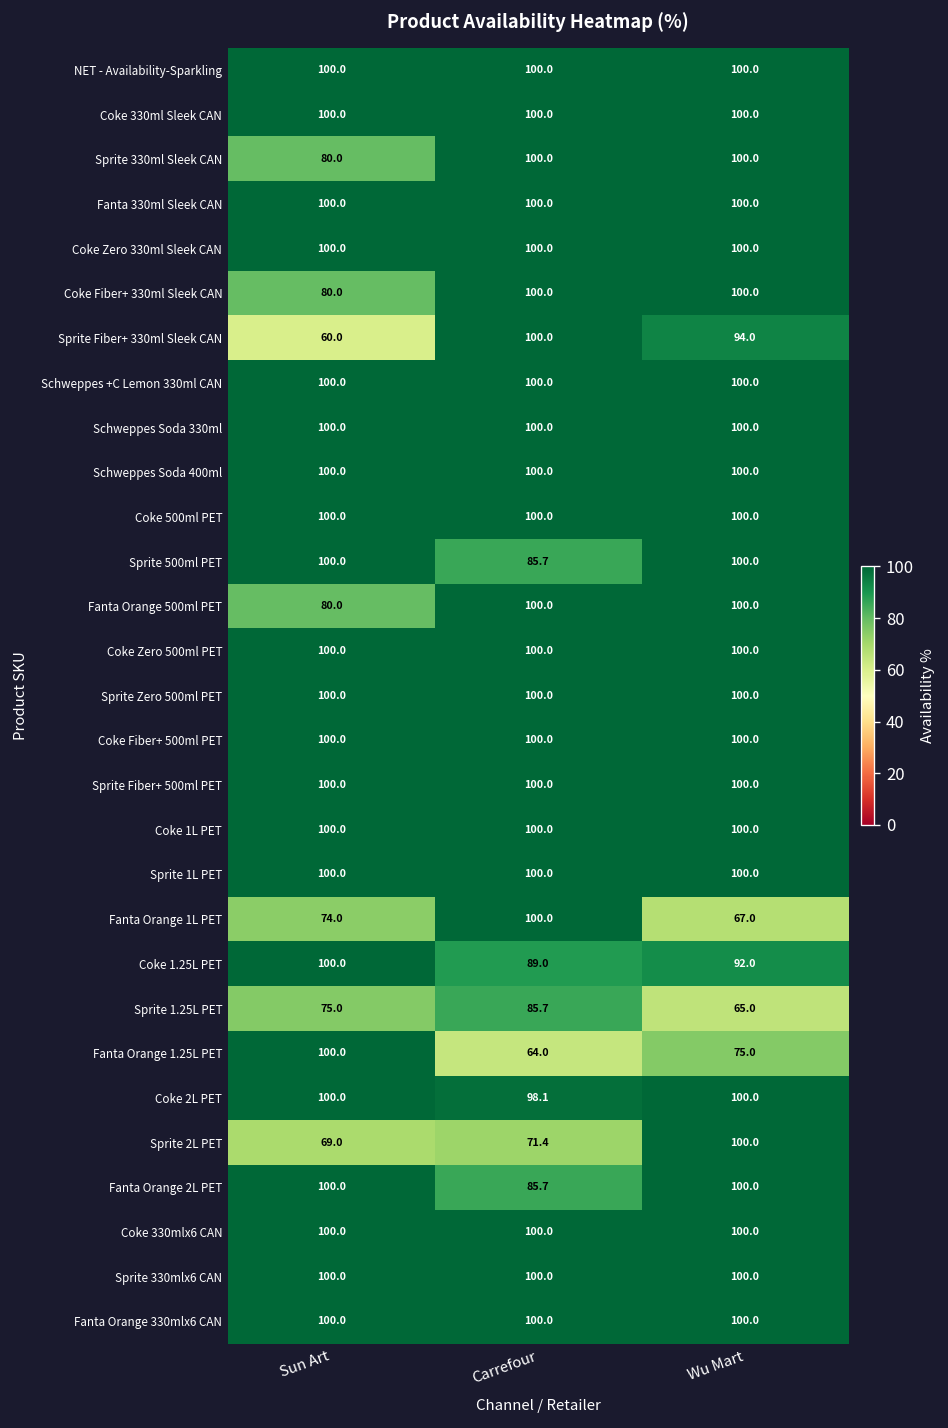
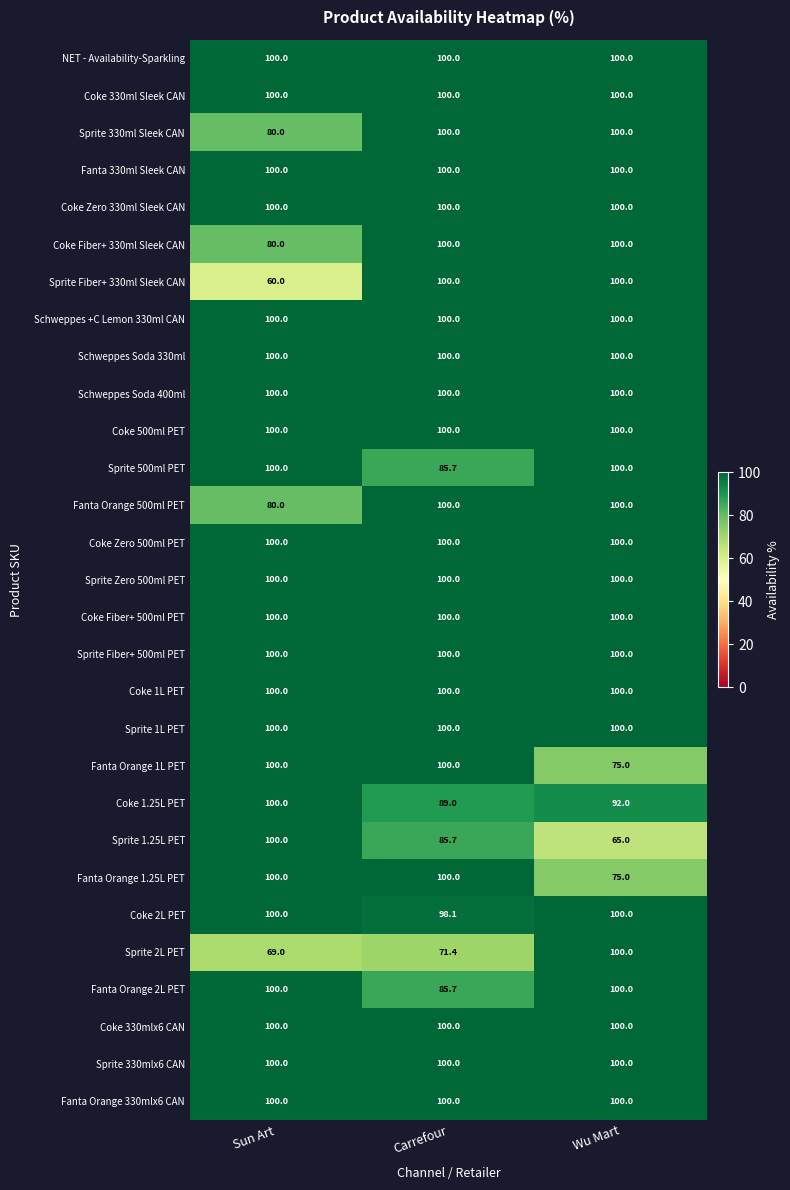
Sprite Fiber+ 330ml Sleek CAN, Wu Mart: 94.0 -> 100.0
Fanta Orange 1L PET, Sun Art: 74.0 -> 100.0
Fanta Orange 1L PET, Wu Mart: 67.0 -> 75.0
Sprite 1.25L PET, Sun Art: 75.0 -> 100.0
Fanta Orange 1.25L PET, Carrefour: 64.0 -> 100.0
